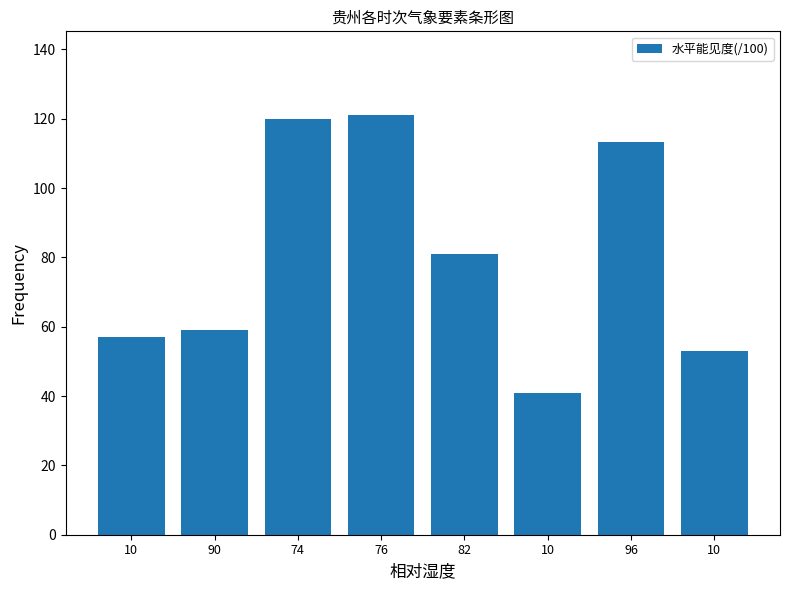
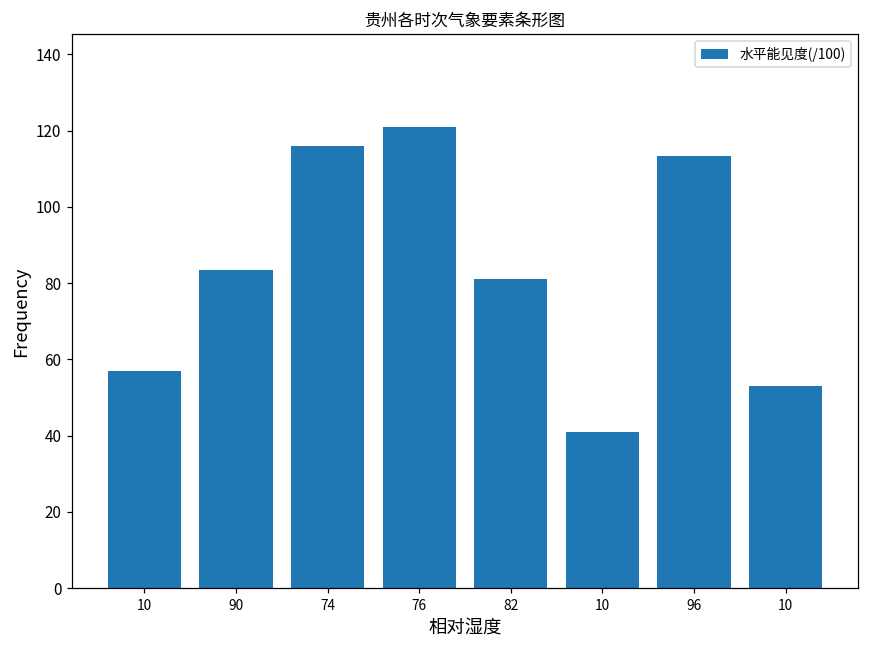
90: 59 -> 84
74: 120 -> 116
